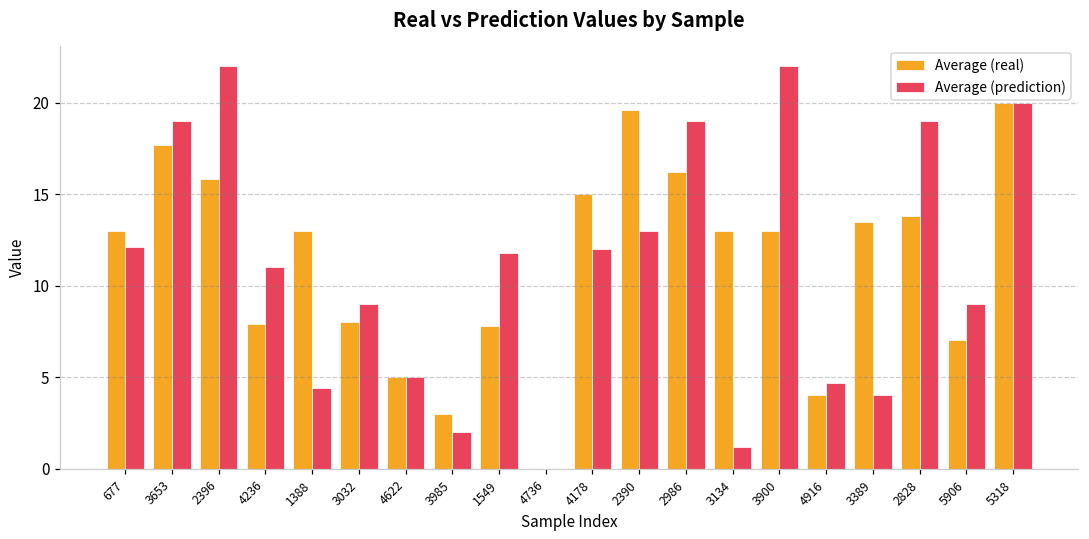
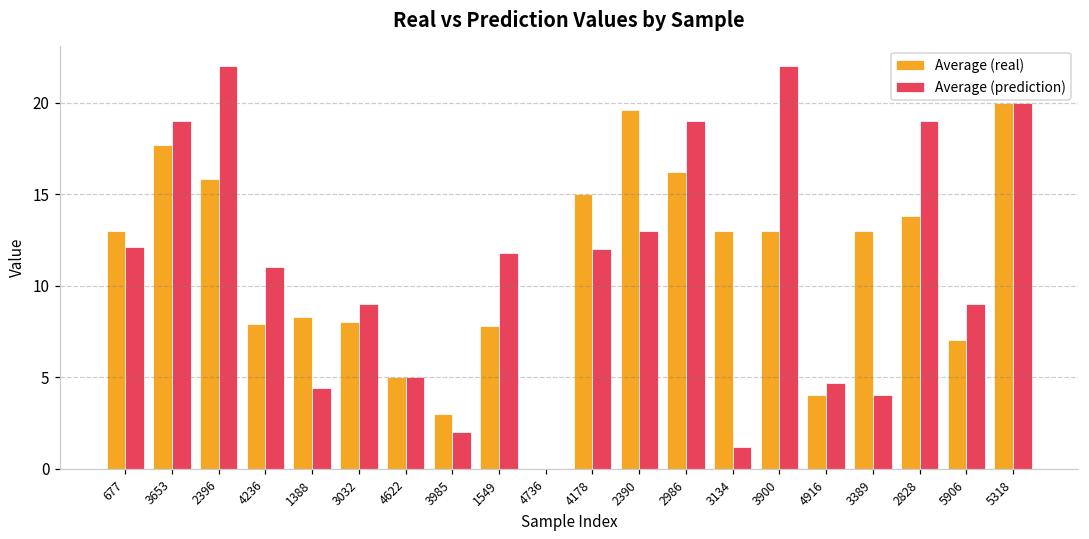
Average (real), 1388: 13.0 -> 8.3
Average (real), 3389: 13.5 -> 13.0
